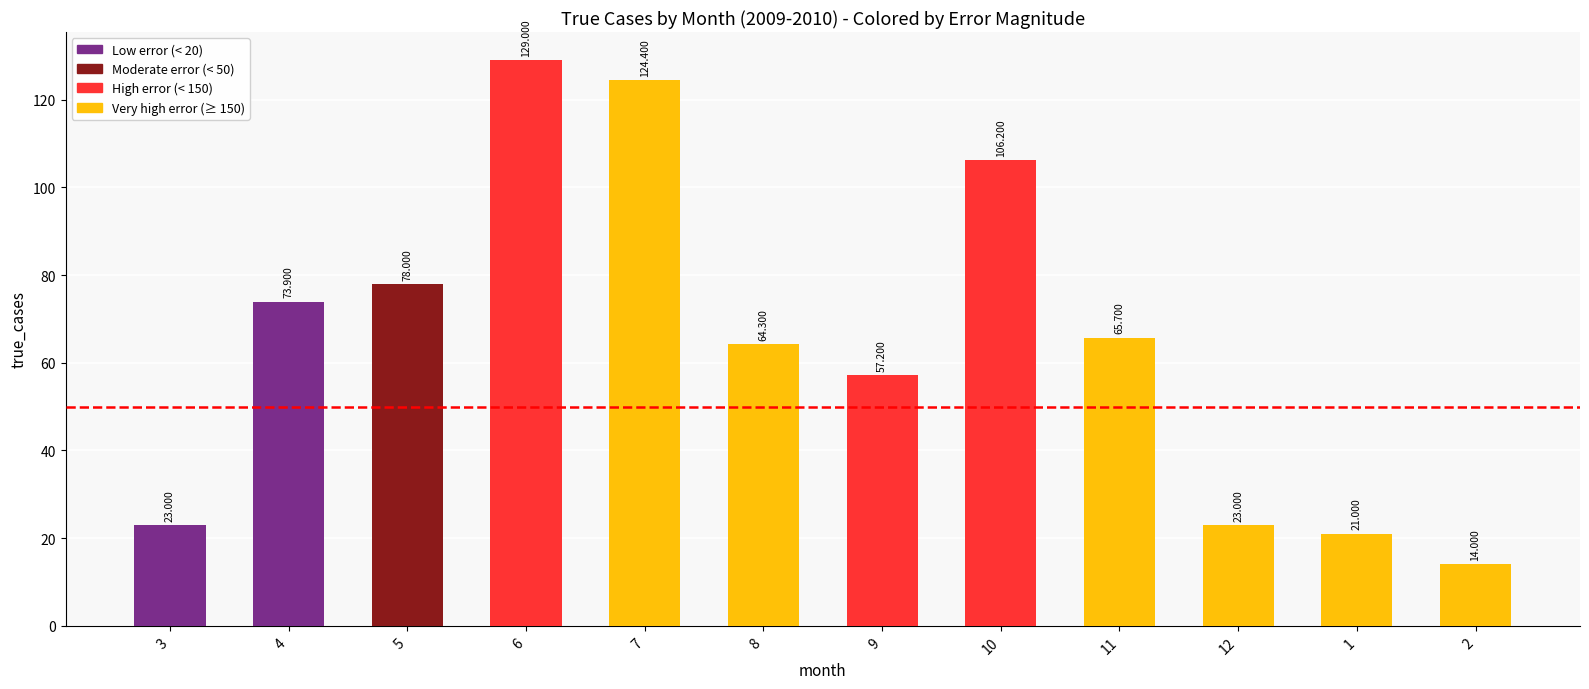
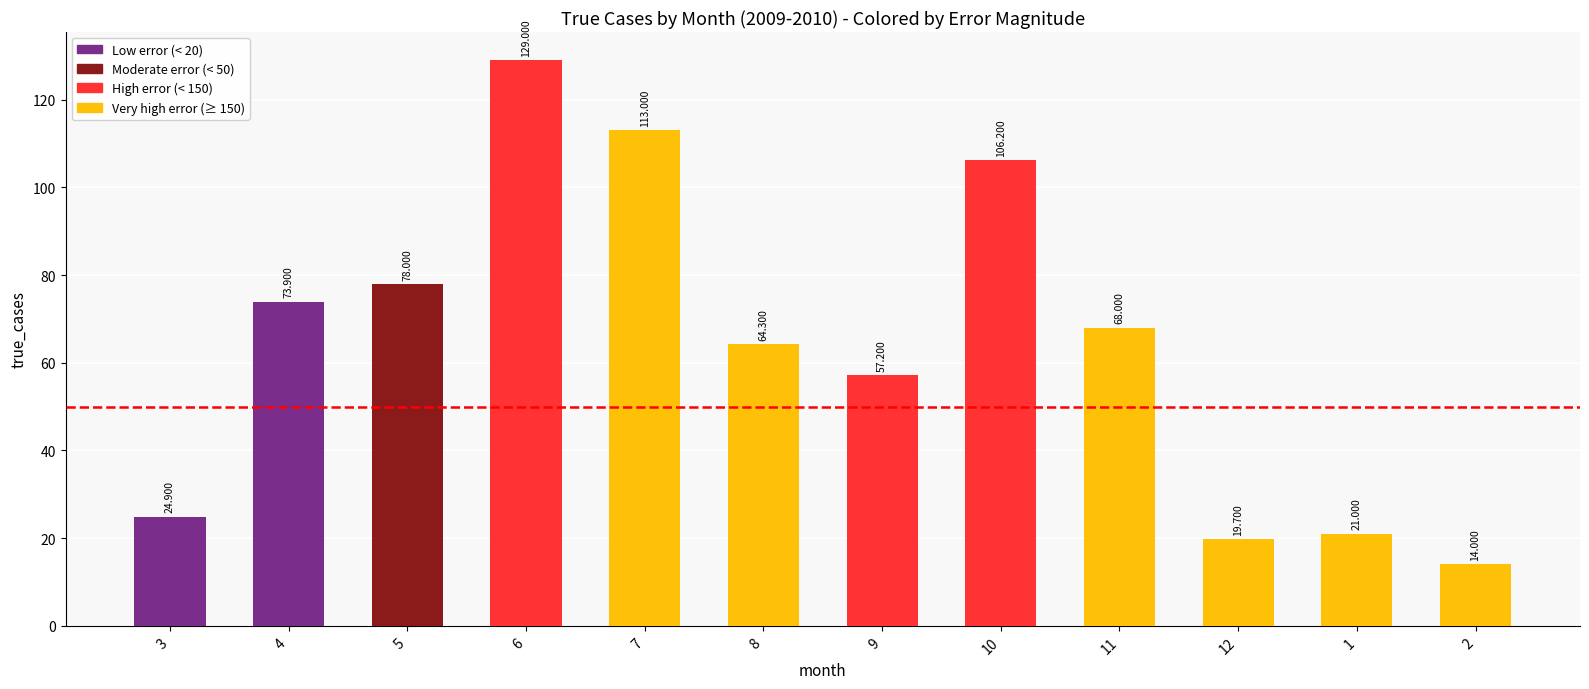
3: 23.000 -> 24.900
7: 124.400 -> 113.000
11: 65.700 -> 68.000
12: 23.000 -> 19.700
